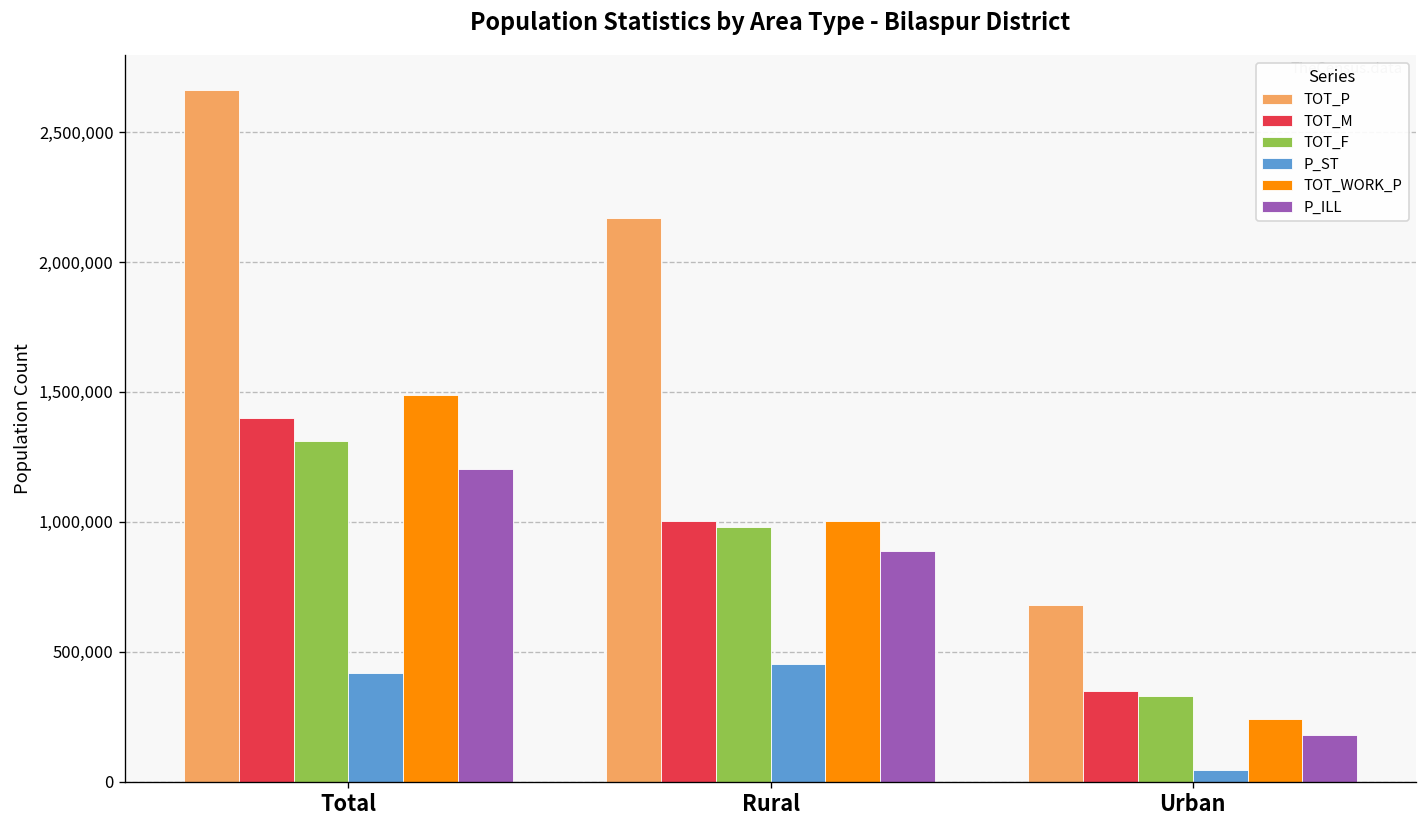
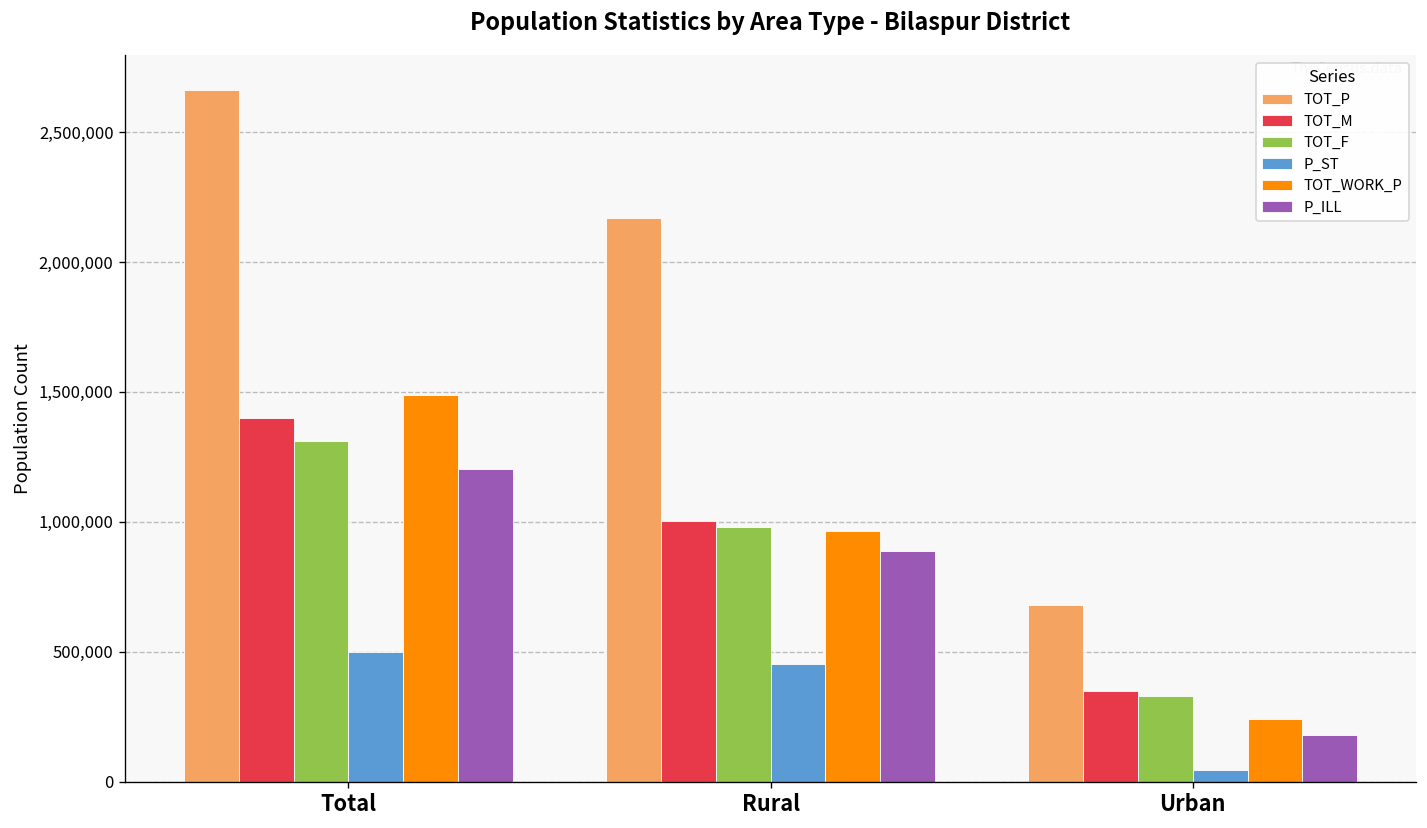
P_ST, Total: 420,000 -> 500,000
TOT_WORK_P, Rural: 1,000,000 -> 960,000
